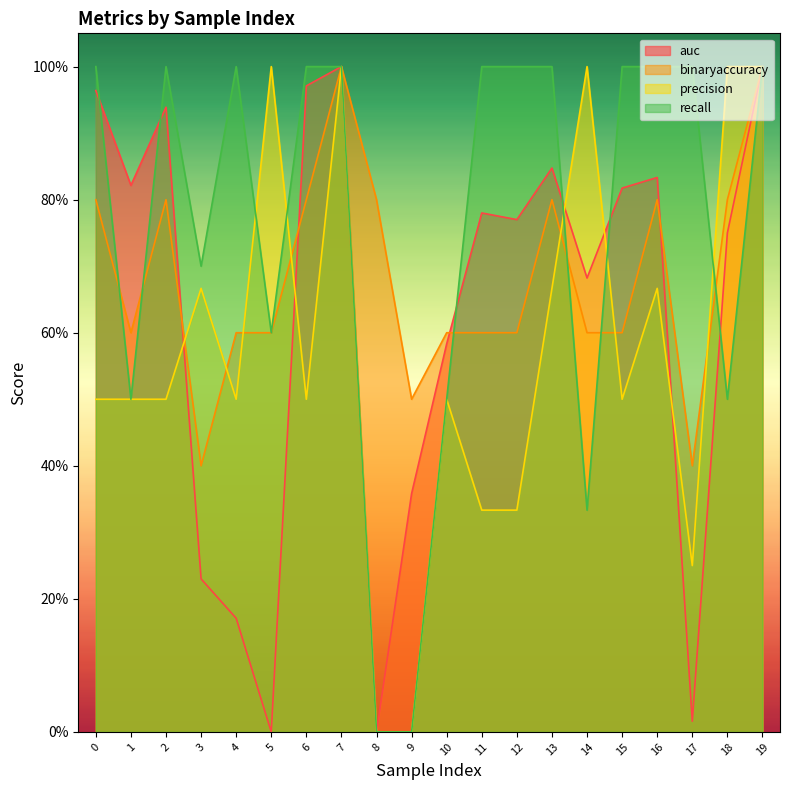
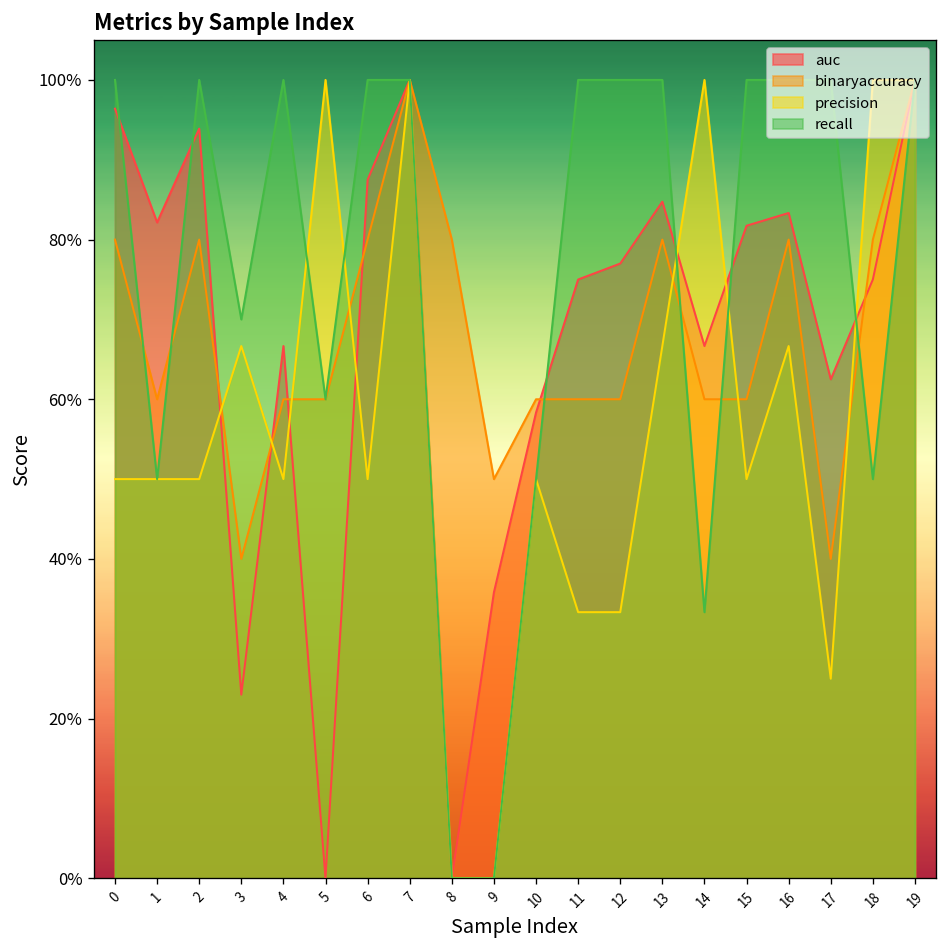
auc, 4: 17% -> 67%
auc, 6: 97% -> 88%
auc, 11: 78% -> 75%
auc, 14: 68% -> 67%
auc, 17: 2% -> 63%
